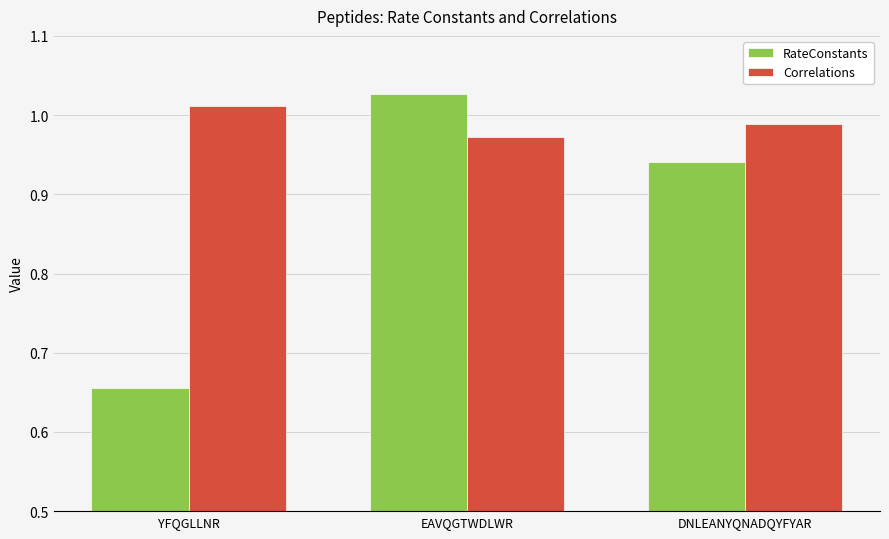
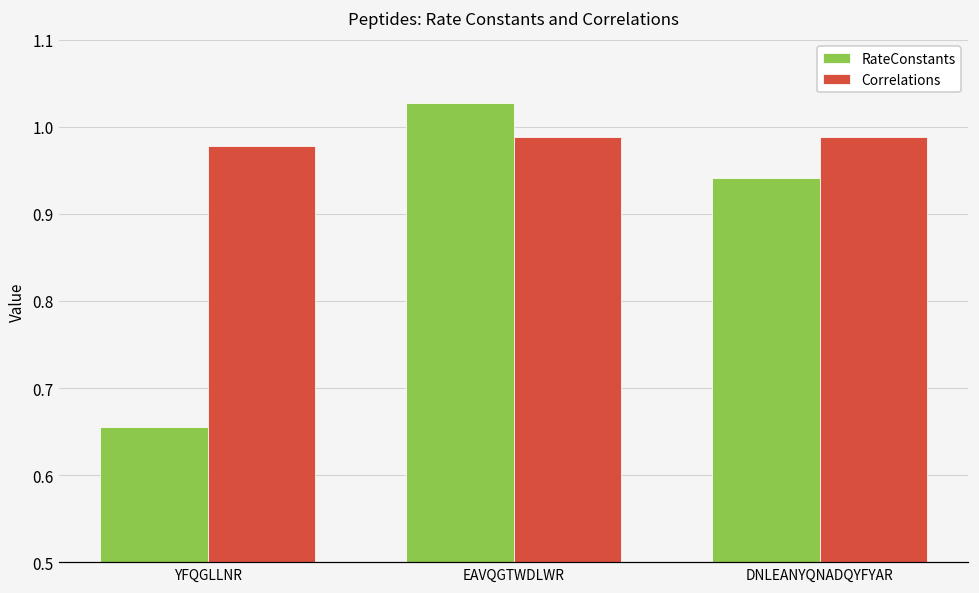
Correlations, YFQGLLNR: 1.01 -> 0.98
Correlations, EAVQGTWDLWR: 0.97 -> 0.99
